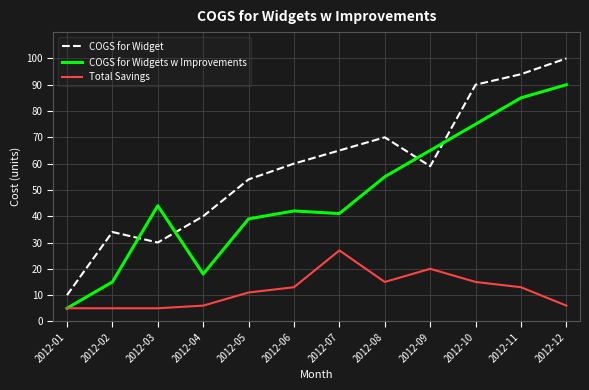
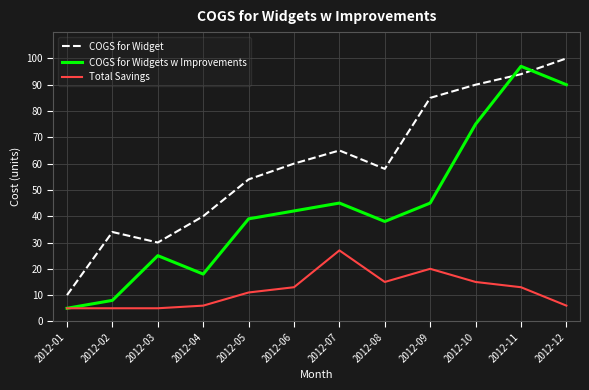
COGS for Widgets w Improvements, 2012-02: 15 -> 8
COGS for Widgets w Improvements, 2012-03: 44 -> 25
COGS for Widgets w Improvements, 2012-07: 41 -> 45
COGS for Widget, 2012-08: 70 -> 58
COGS for Widgets w Improvements, 2012-08: 55 -> 38
COGS for Widget, 2012-09: 59 -> 85
COGS for Widgets w Improvements, 2012-09: 65 -> 45
COGS for Widgets w Improvements, 2012-11: 85 -> 97
